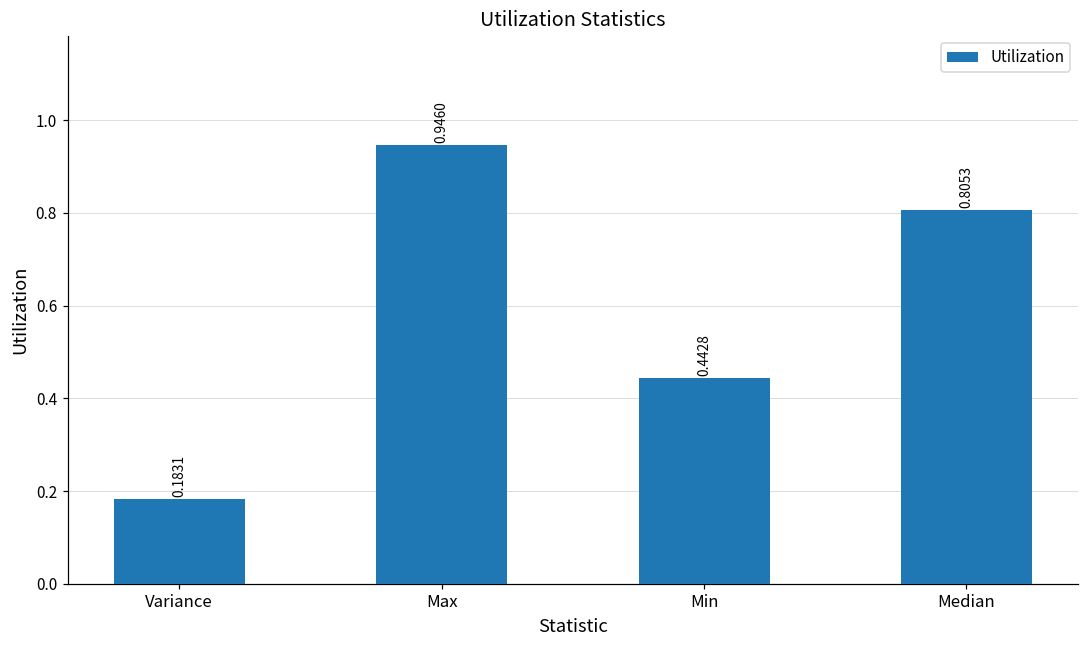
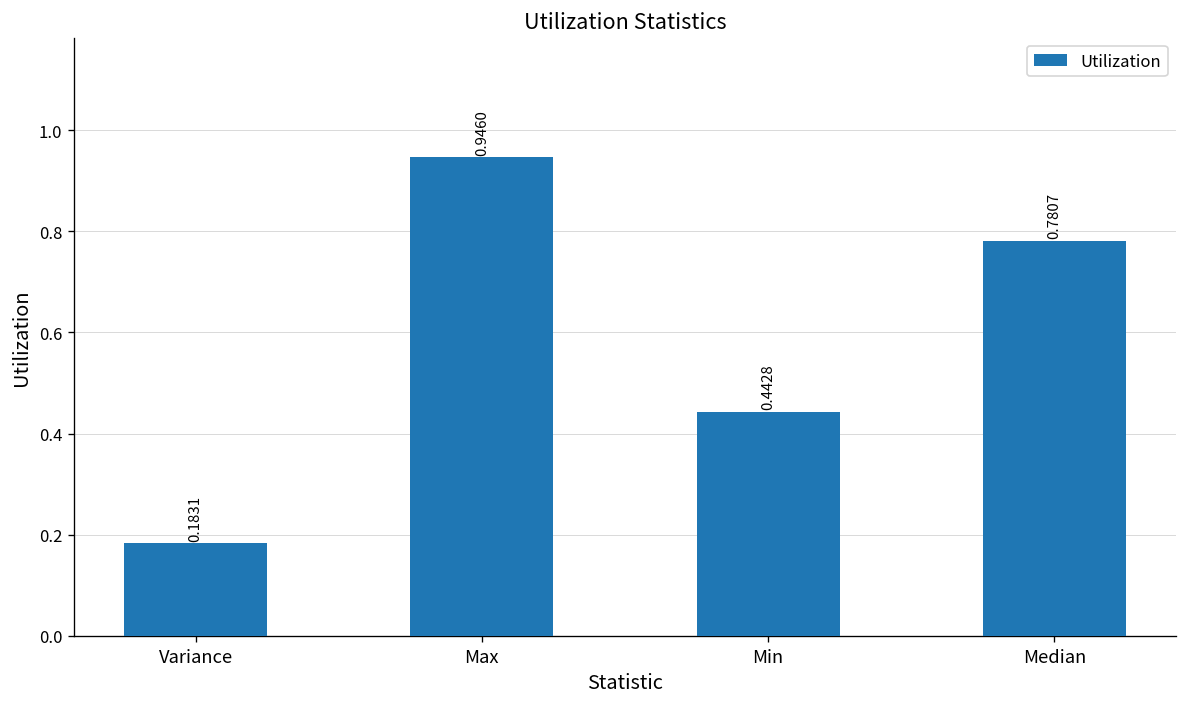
Median: 0.8053 -> 0.7807
